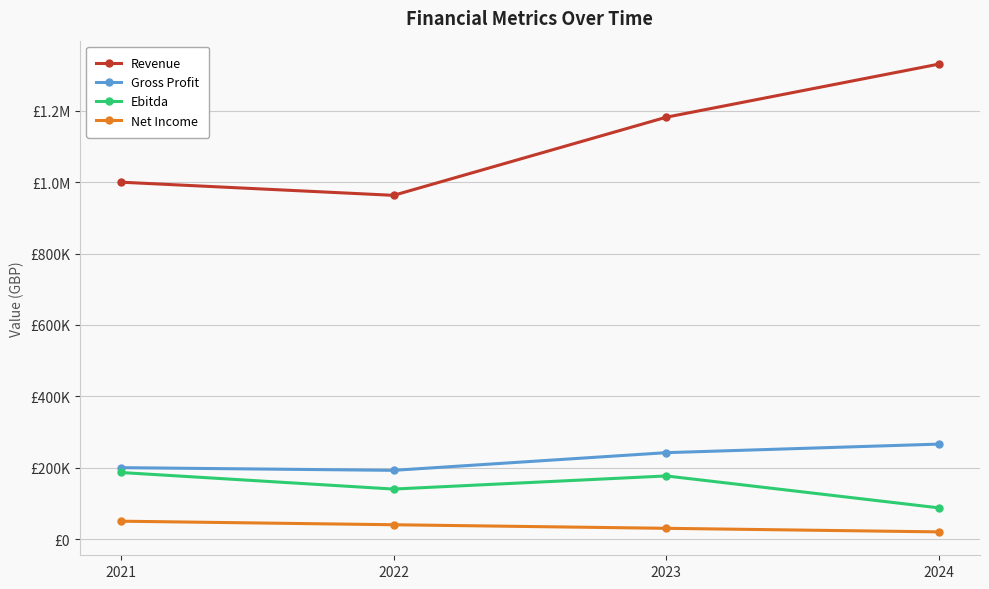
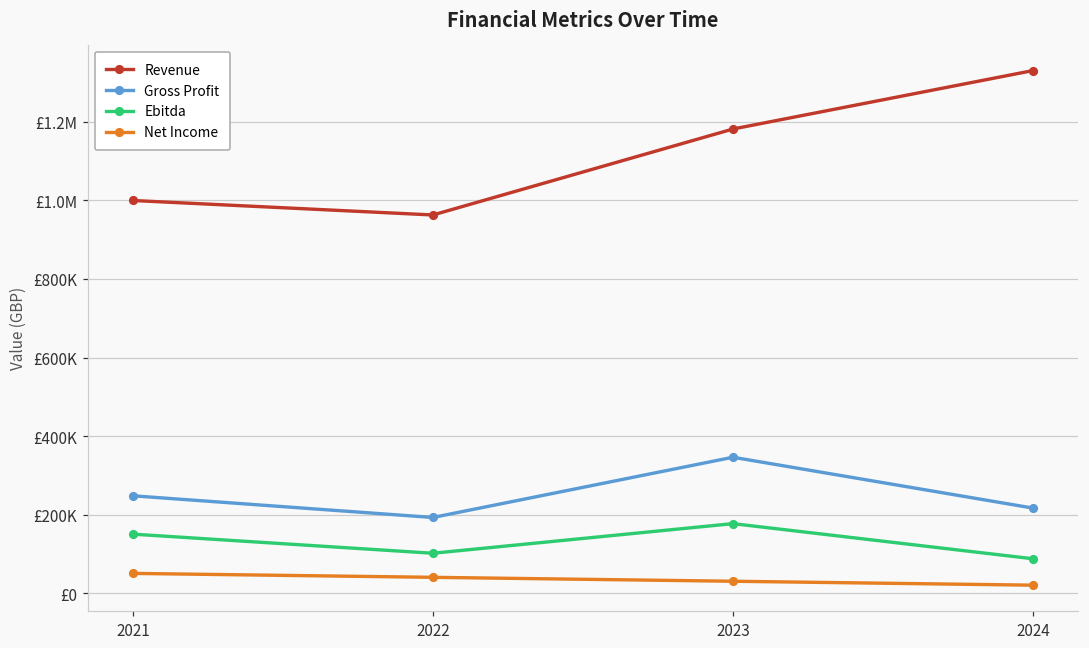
Gross Profit, 2021: £200000 -> £250000
Ebitda, 2021: £190000 -> £150000
Ebitda, 2022: £140000 -> £100000
Gross Profit, 2023: £240000 -> £350000
Gross Profit, 2024: £270000 -> £220000
